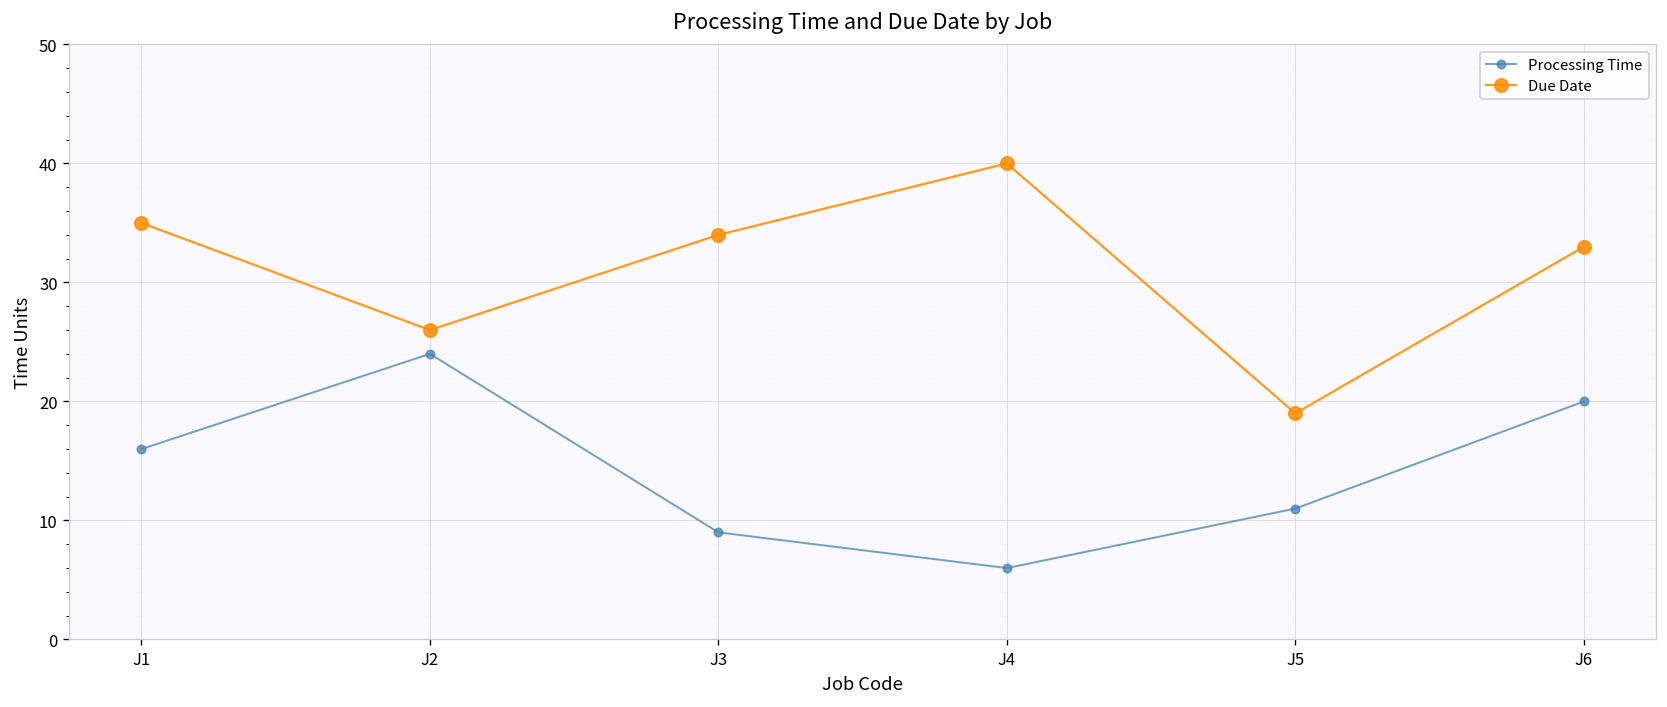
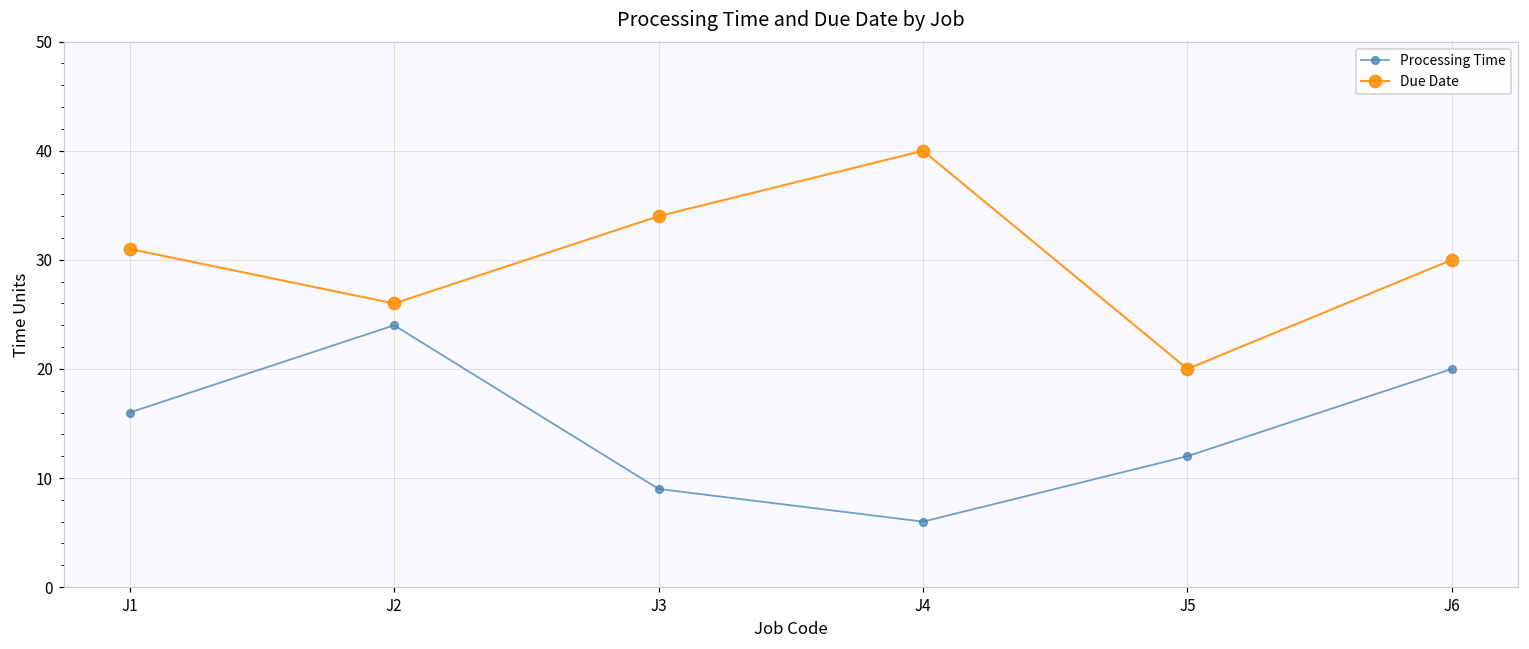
Due Date, J1: 35 -> 31
Processing Time, J5: 11 -> 12
Due Date, J5: 19 -> 20
Due Date, J6: 33 -> 30
